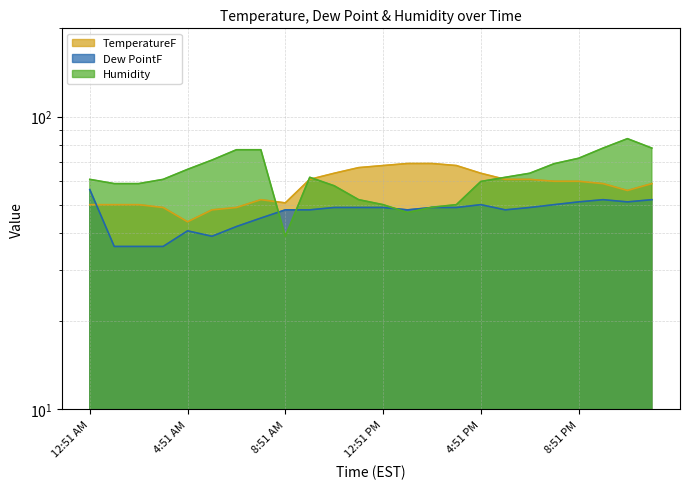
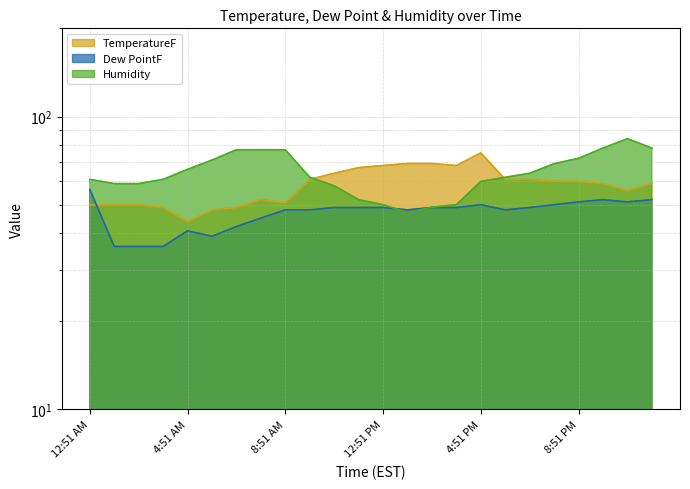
Humidity, 8:51 AM: 39 -> 77
TemperatureF, 4:51 PM: 64 -> 75
